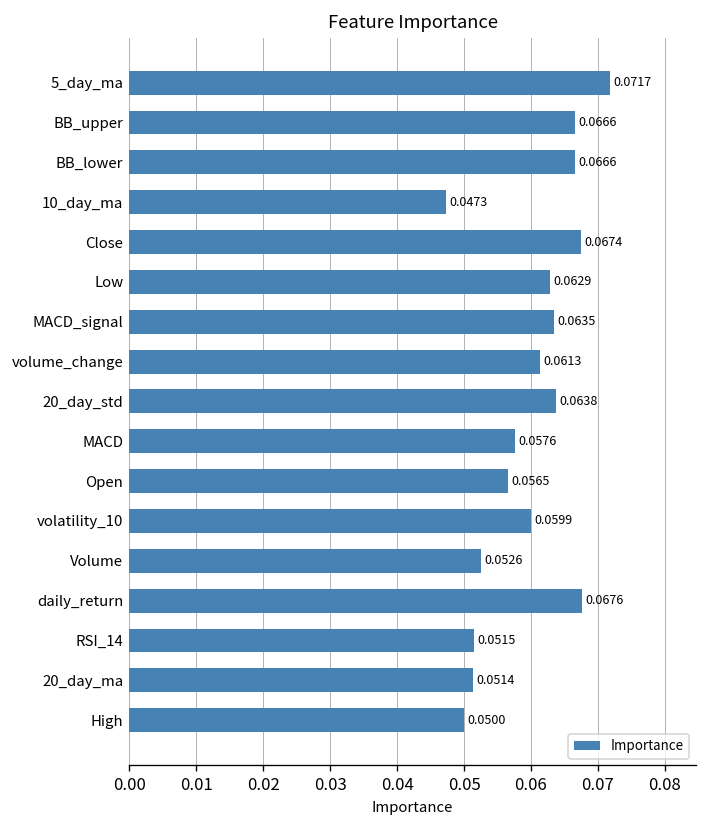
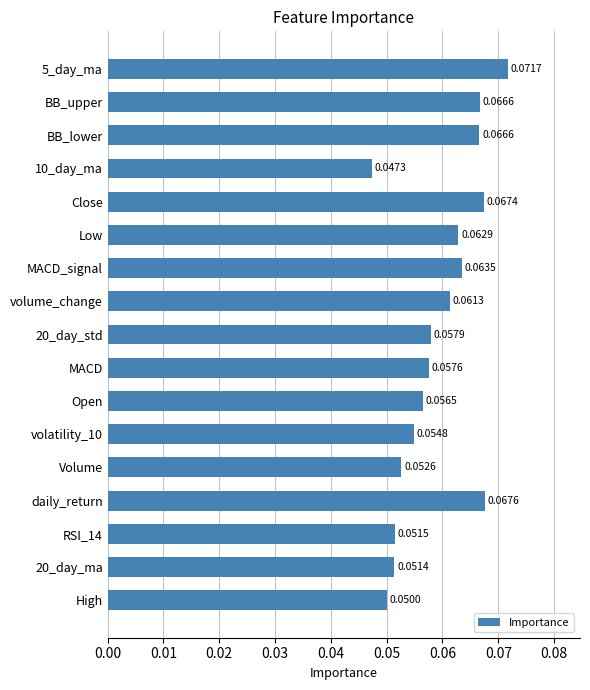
20_day_std: 0.0638 -> 0.0579
volatility_10: 0.0599 -> 0.0548
